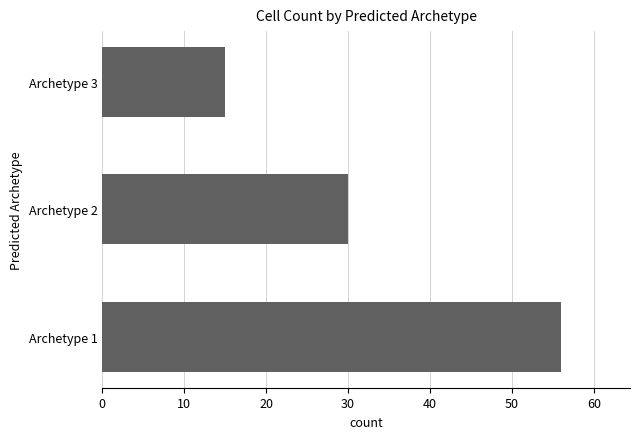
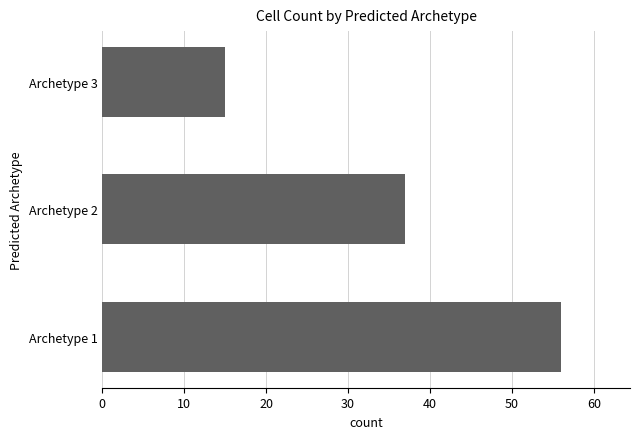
Archetype 2: 30 -> 37
